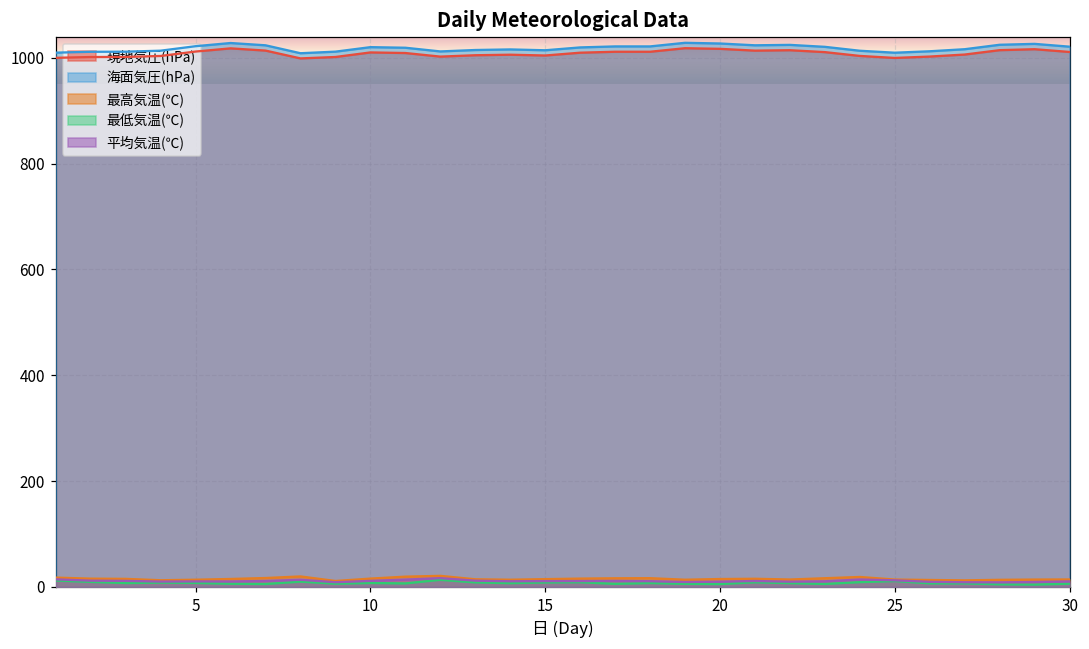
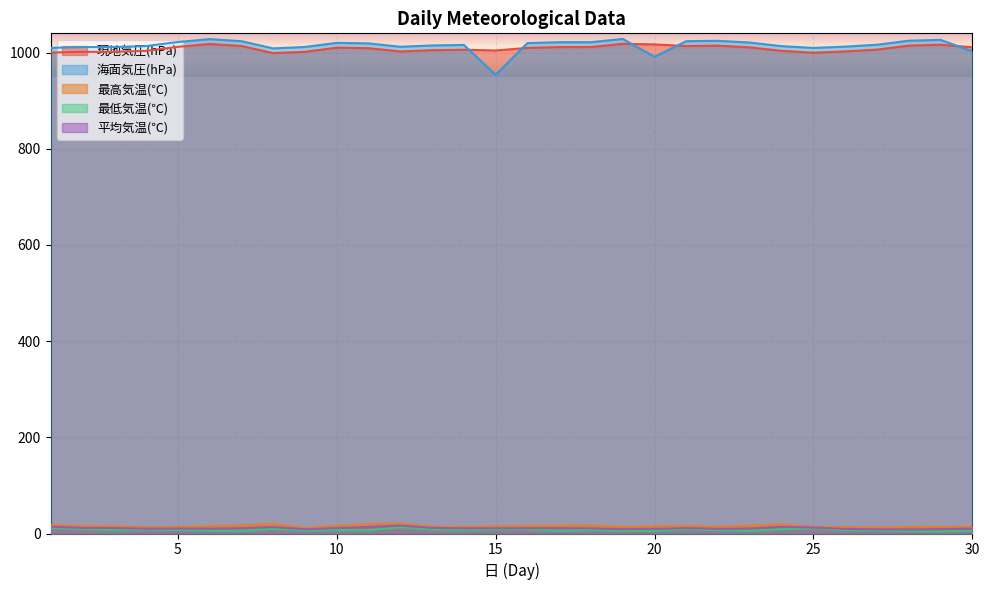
海面気圧(hPa), 15: 1010 -> 950
海面気圧(hPa), 20: 1030 -> 990
海面気圧(hPa), 30: 1020 -> 1000
